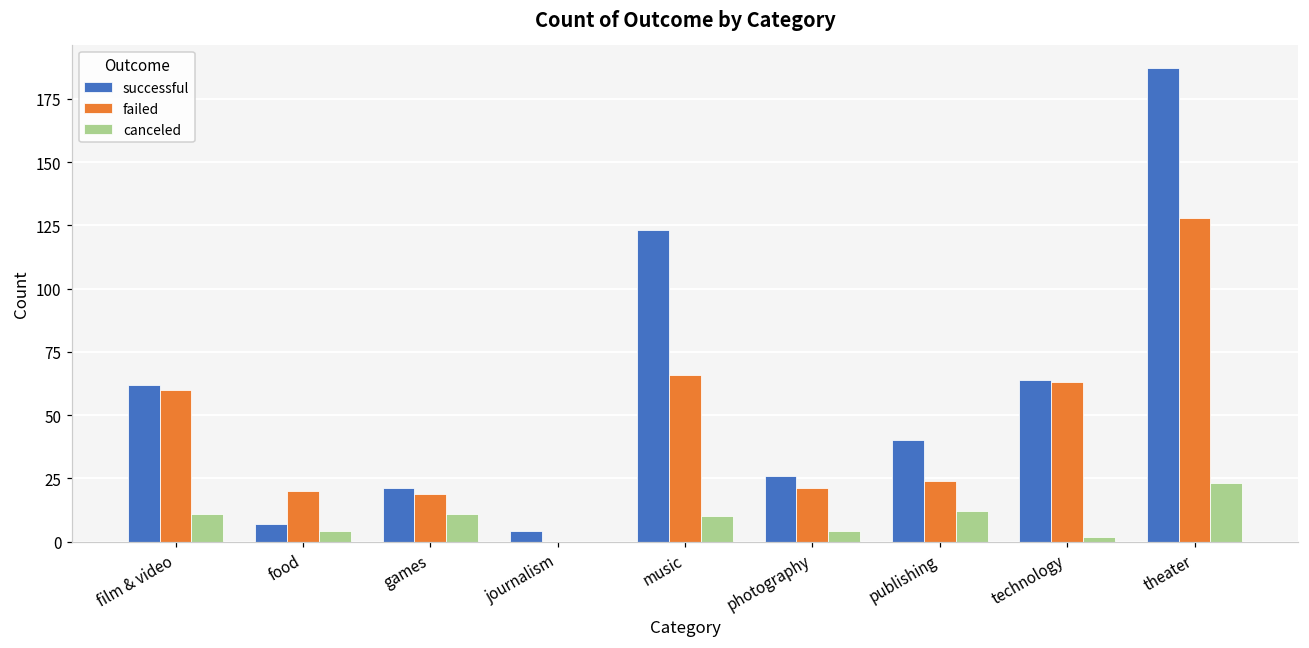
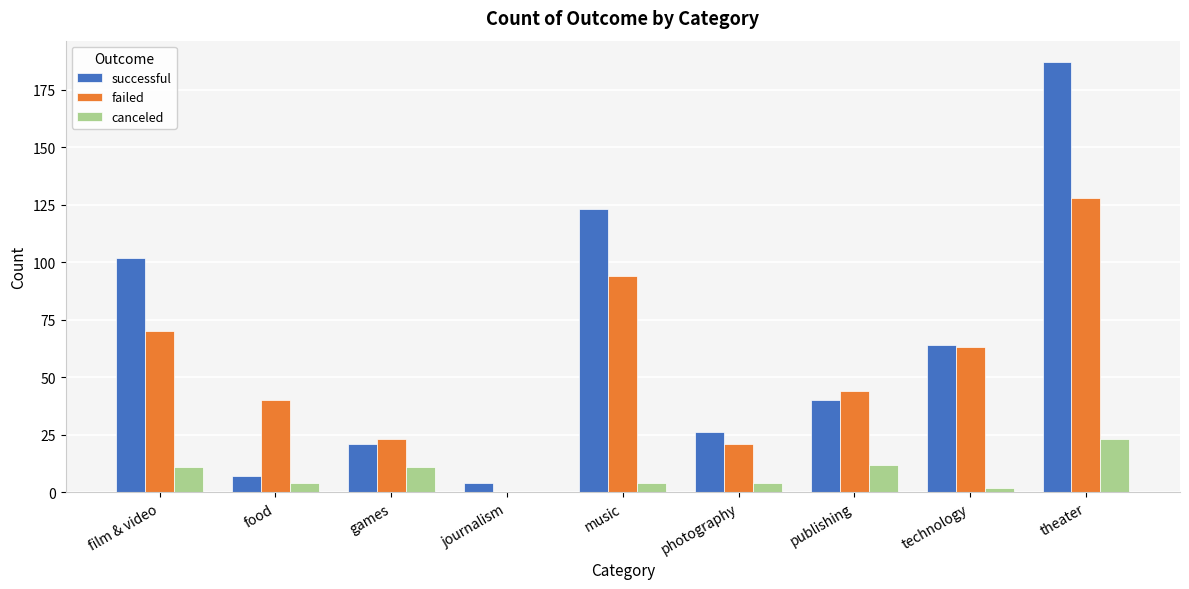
successful, film & video: 62 -> 102
failed, film & video: 60 -> 70
failed, food: 20 -> 40
failed, games: 19 -> 23
failed, music: 66 -> 94
canceled, music: 10 -> 4
failed, publishing: 24 -> 44
